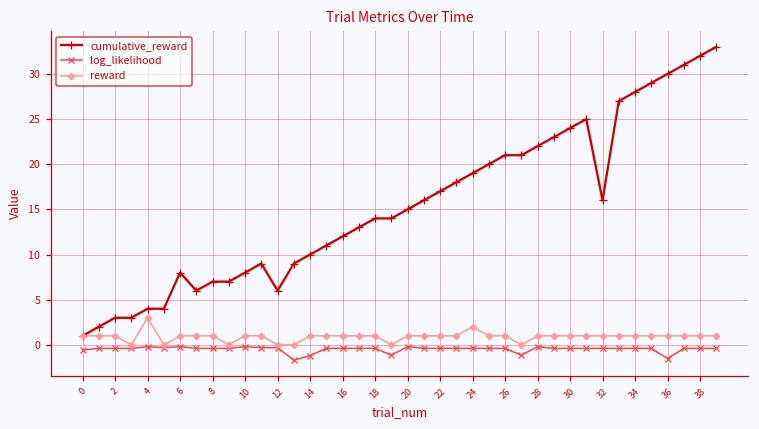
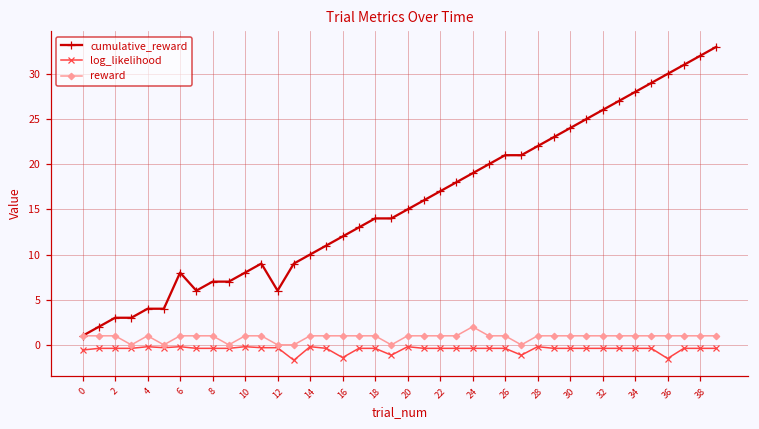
reward, 4: 3 -> 1
log_likelihood, 14: -1 -> 0
log_likelihood, 16: 0 -> -1
cumulative_reward, 32: 16 -> 26
